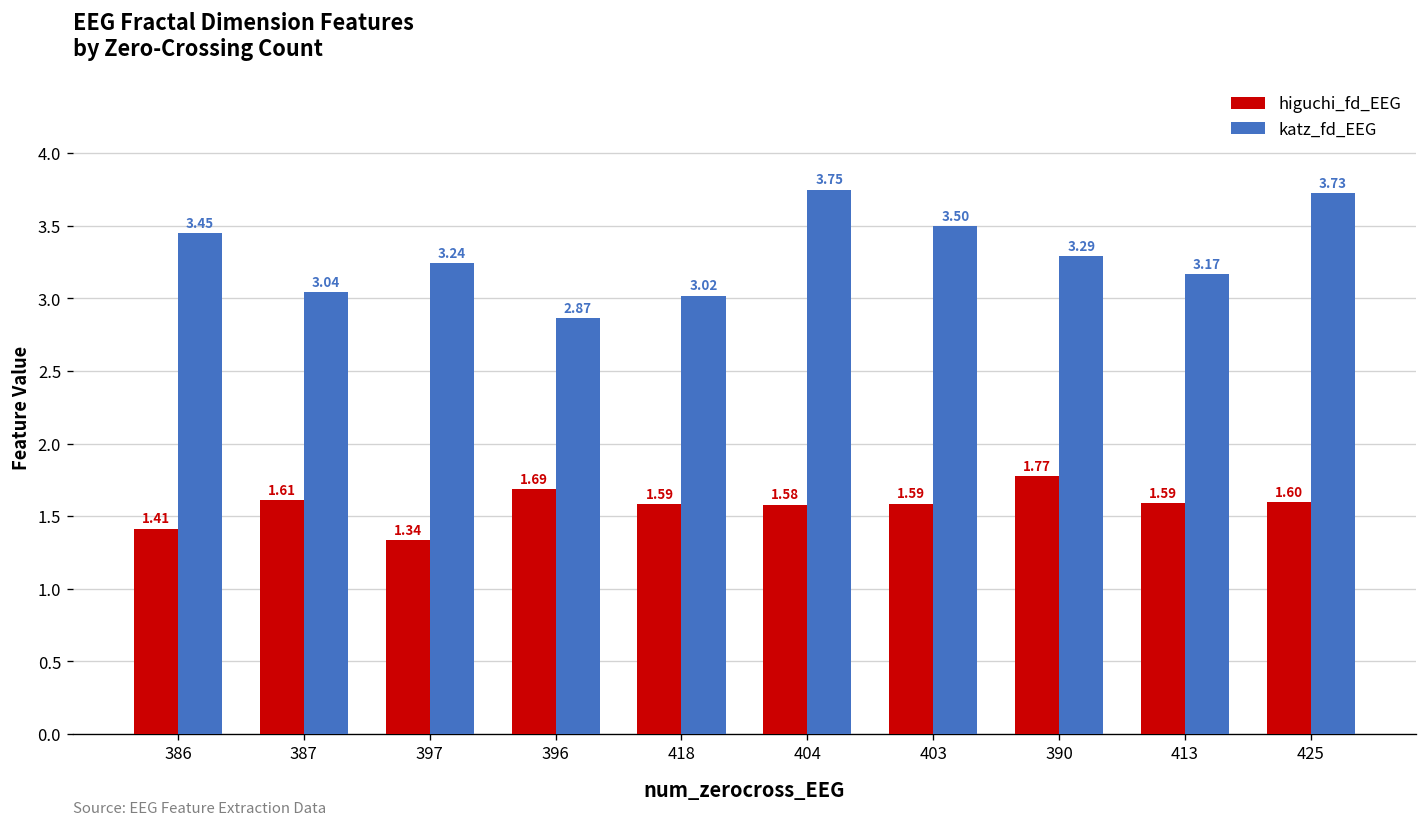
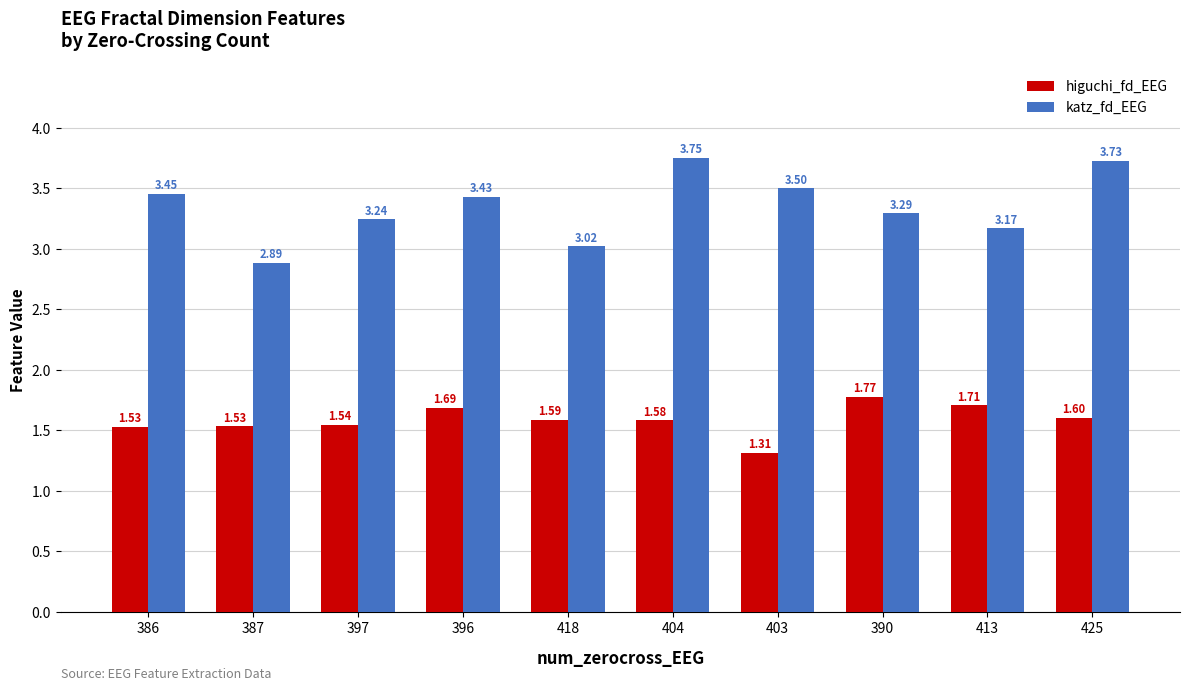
higuchi_fd_EEG, 386: 1.41 -> 1.53
higuchi_fd_EEG, 387: 1.61 -> 1.53
katz_fd_EEG, 387: 3.04 -> 2.89
higuchi_fd_EEG, 397: 1.34 -> 1.54
katz_fd_EEG, 396: 2.87 -> 3.43
higuchi_fd_EEG, 403: 1.59 -> 1.31
higuchi_fd_EEG, 413: 1.59 -> 1.71
